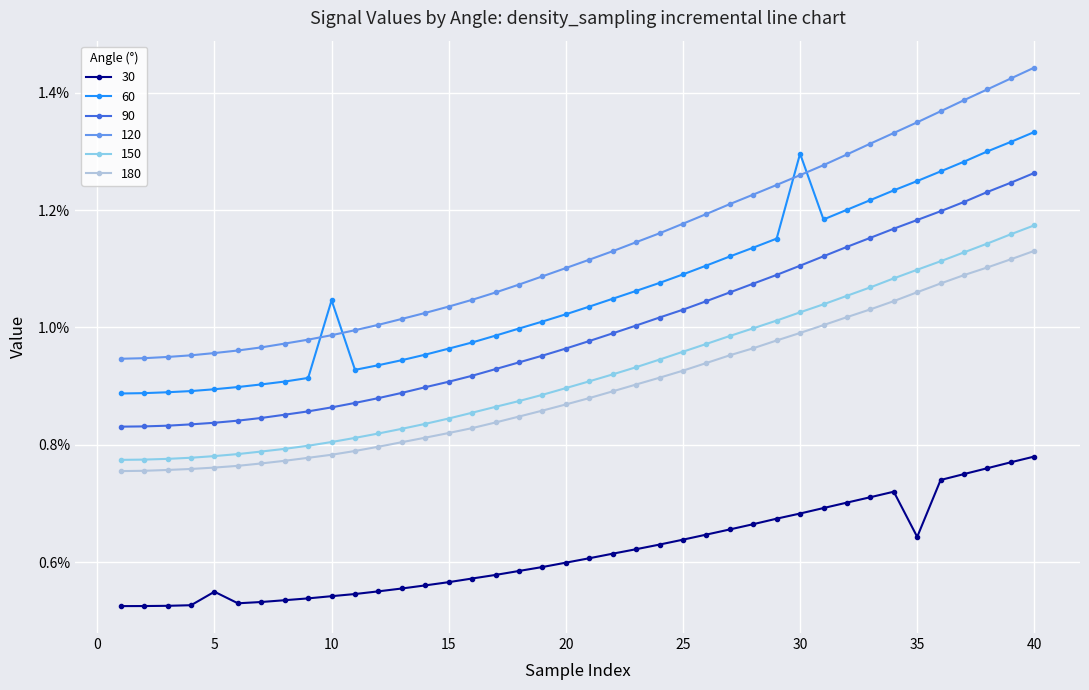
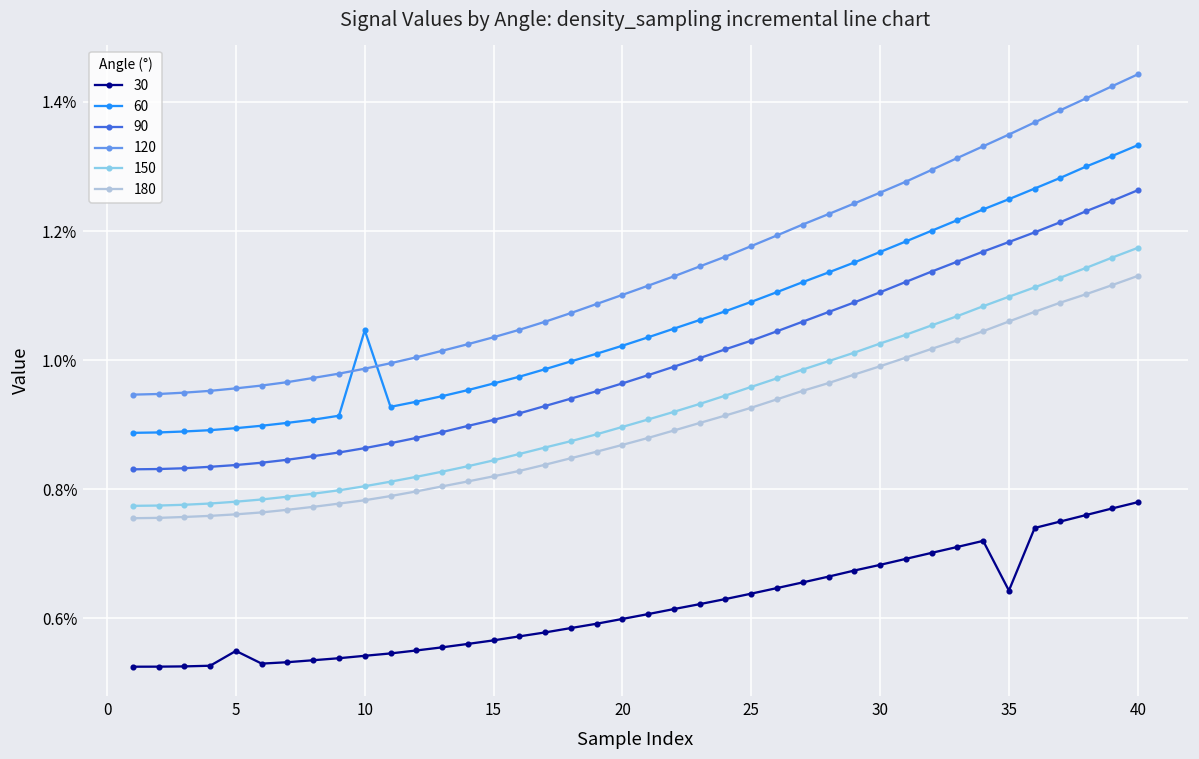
60, 30: 1.30% -> 1.17%
